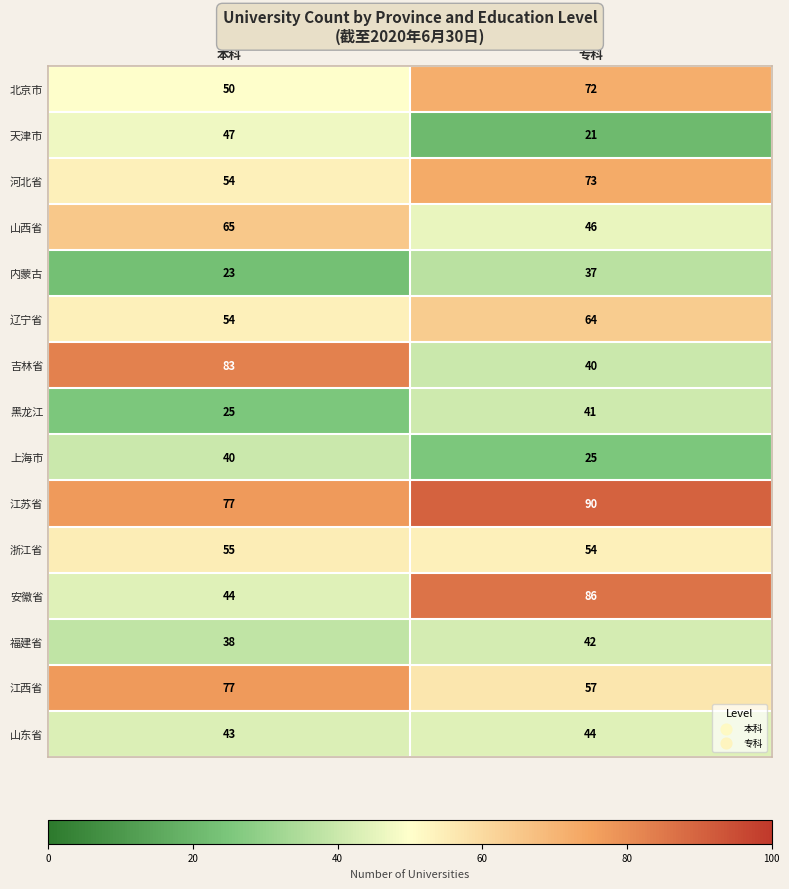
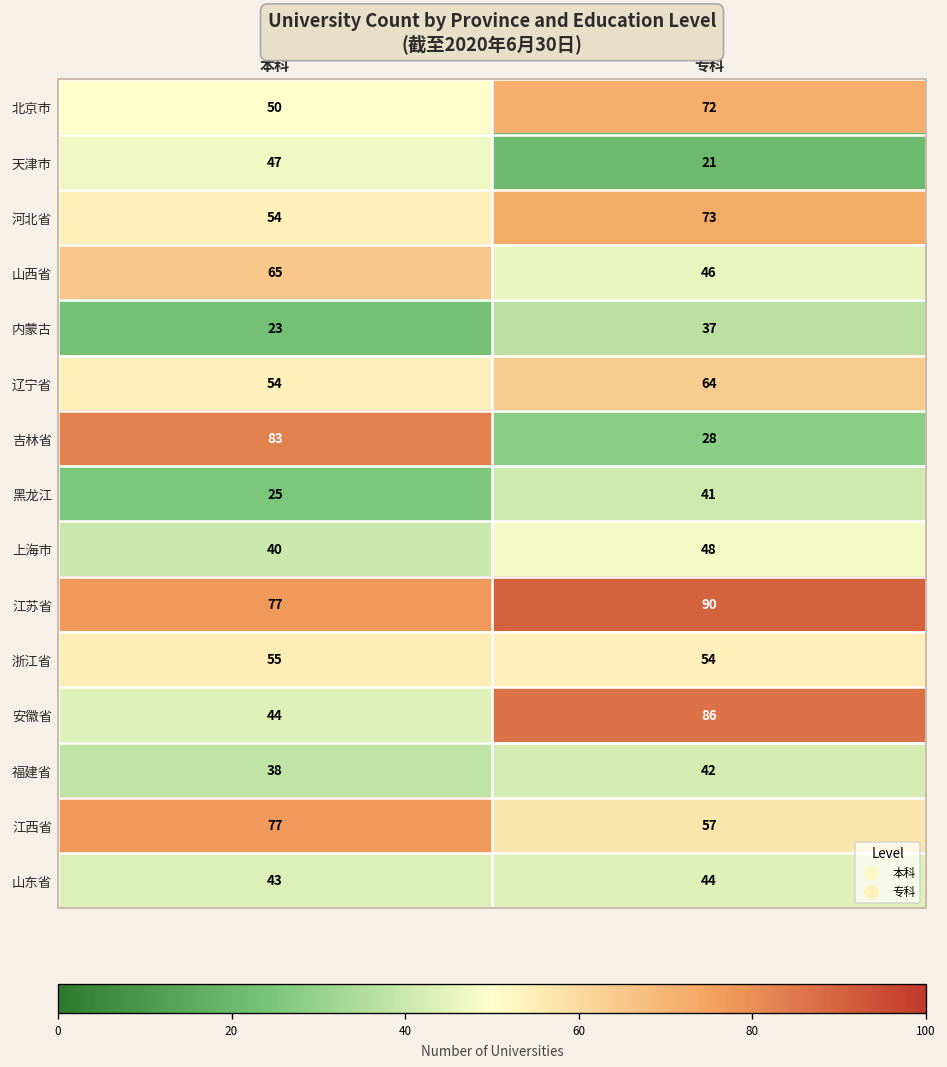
吉林省, 专科: 40 -> 28
上海市, 专科: 25 -> 48
